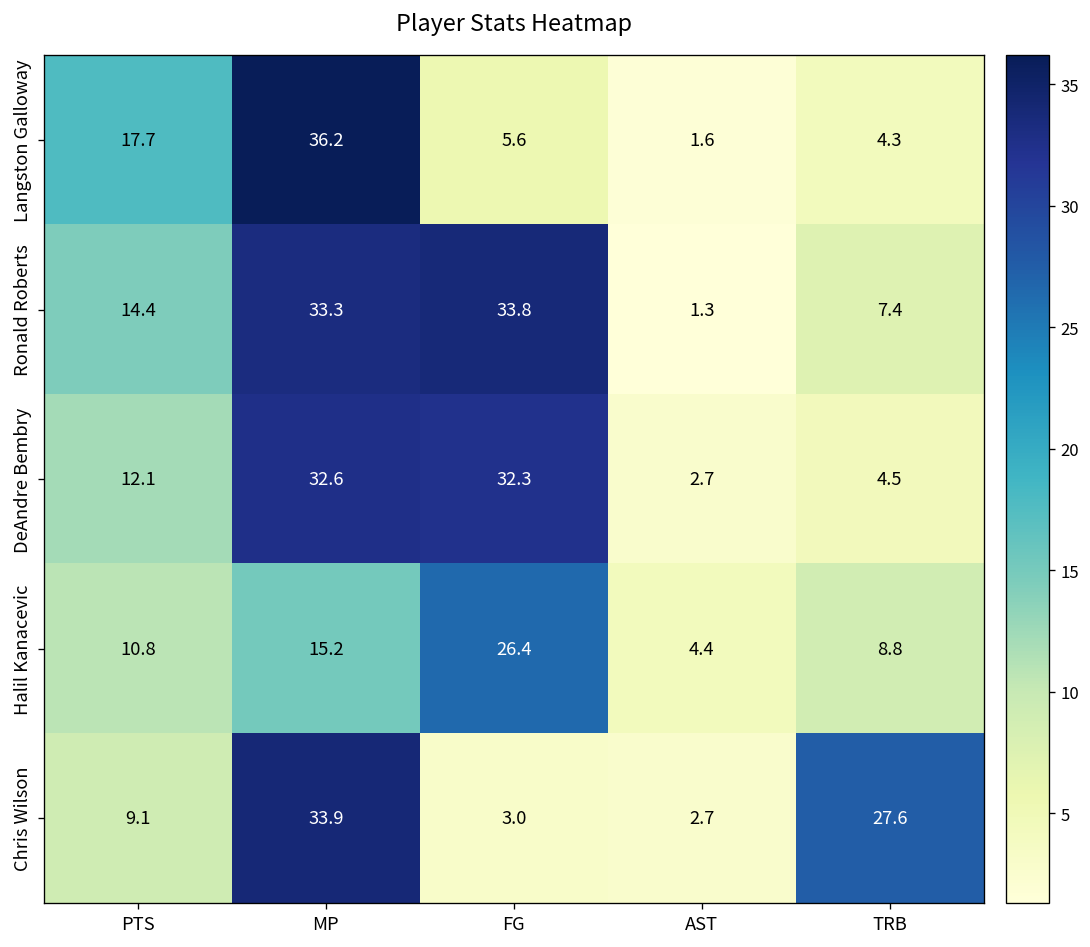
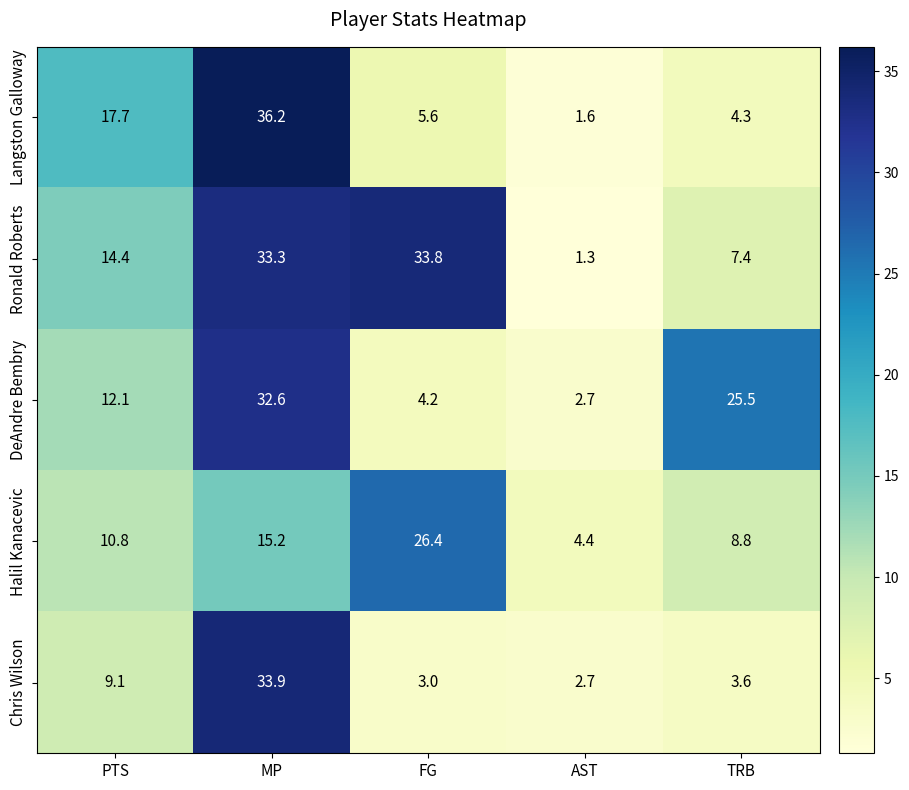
DeAndre Bembry, FG: 32.3 -> 4.2
DeAndre Bembry, TRB: 4.5 -> 25.5
Chris Wilson, TRB: 27.6 -> 3.6
